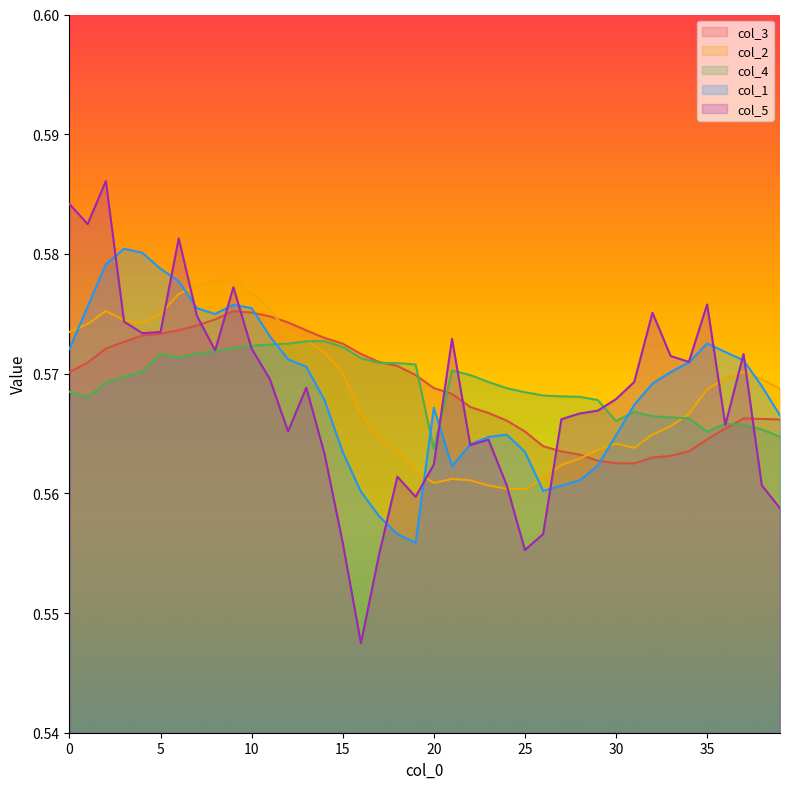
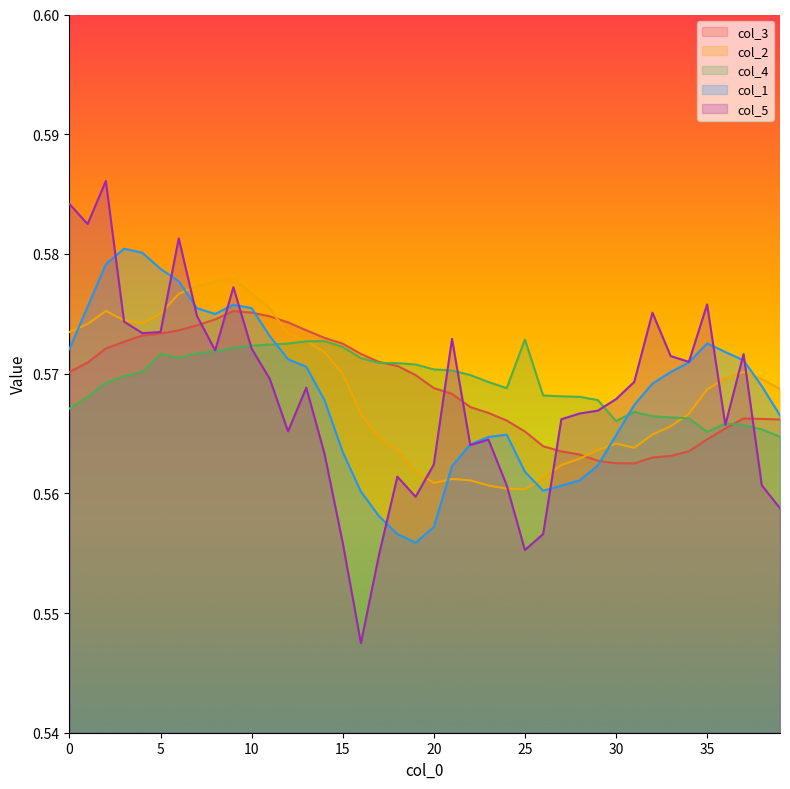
col_4, 0: 0.5685 -> 0.5671
col_4, 20: 0.5637 -> 0.5704
col_1, 20: 0.5671 -> 0.5572
col_4, 25: 0.5684 -> 0.5728
col_1, 25: 0.5635 -> 0.5618
